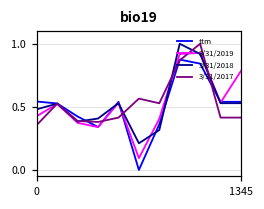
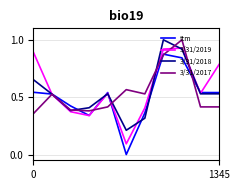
3/31/2019, 0: 0.43 -> 0.89
3/31/2018, 0: 0.48 -> 0.65
